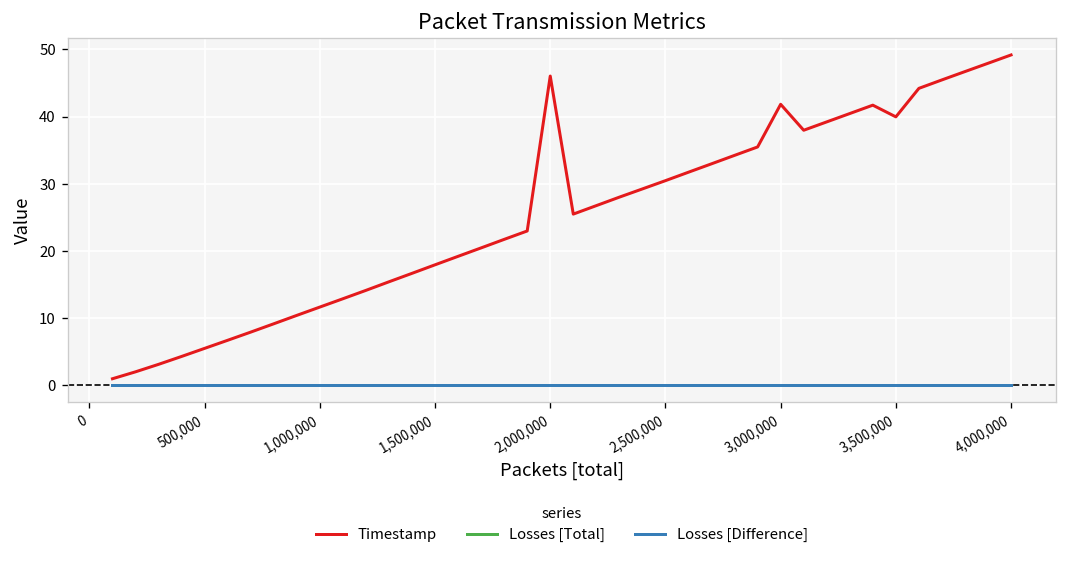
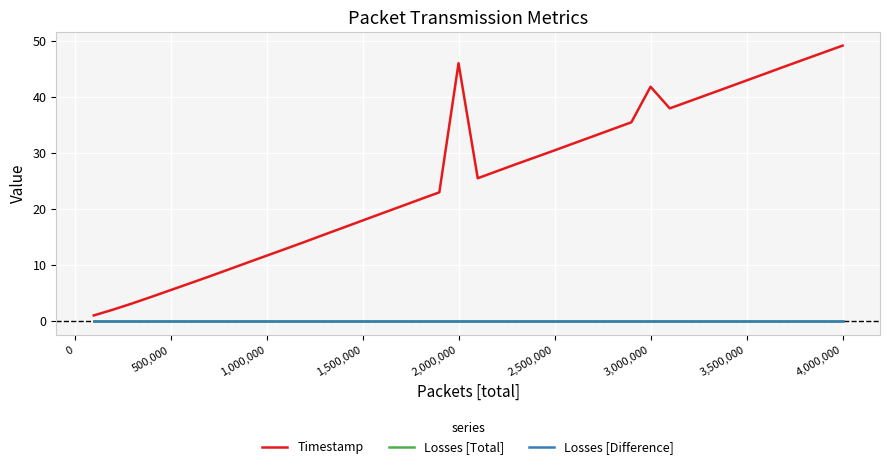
Timestamp, 3,500,000: 40 -> 43
